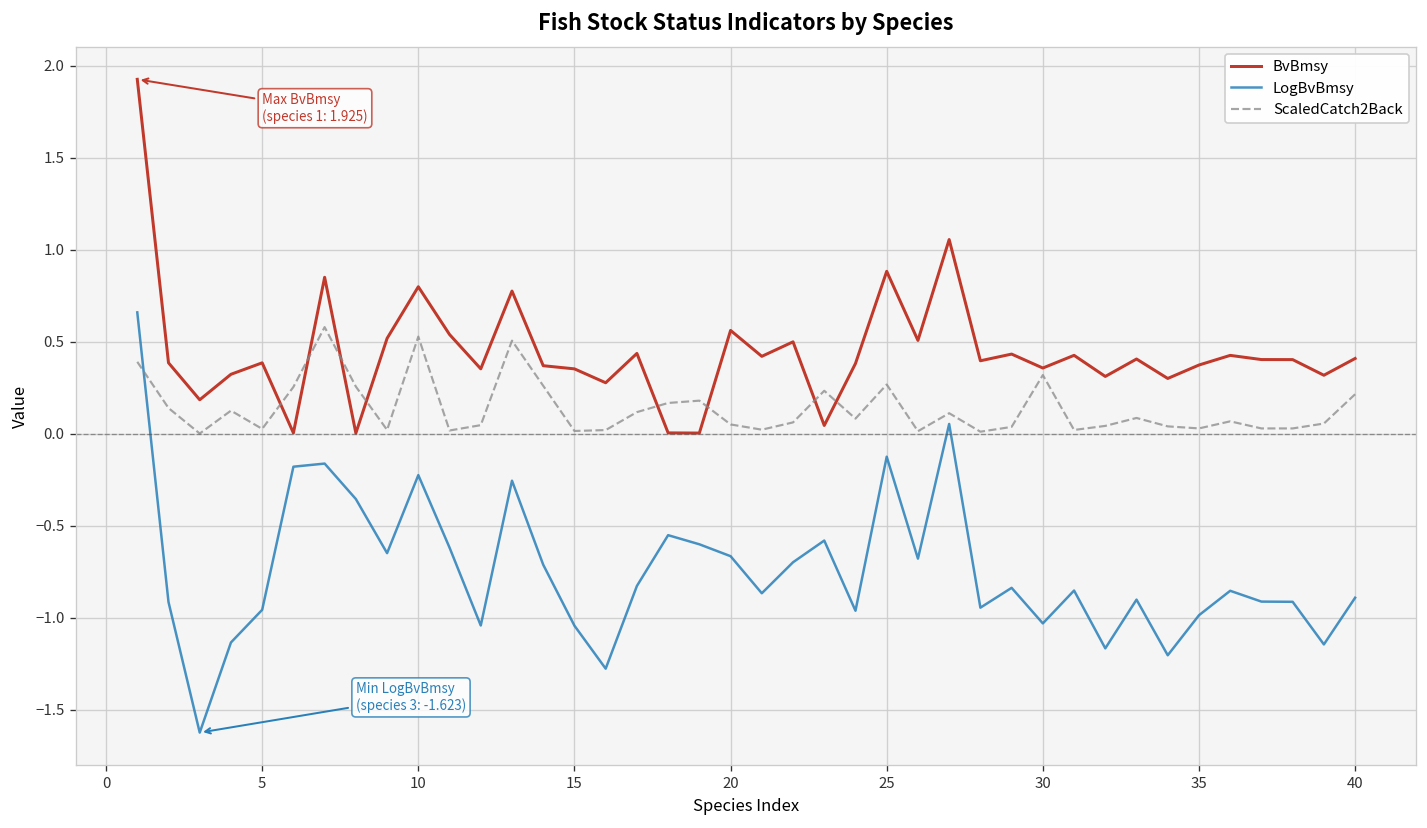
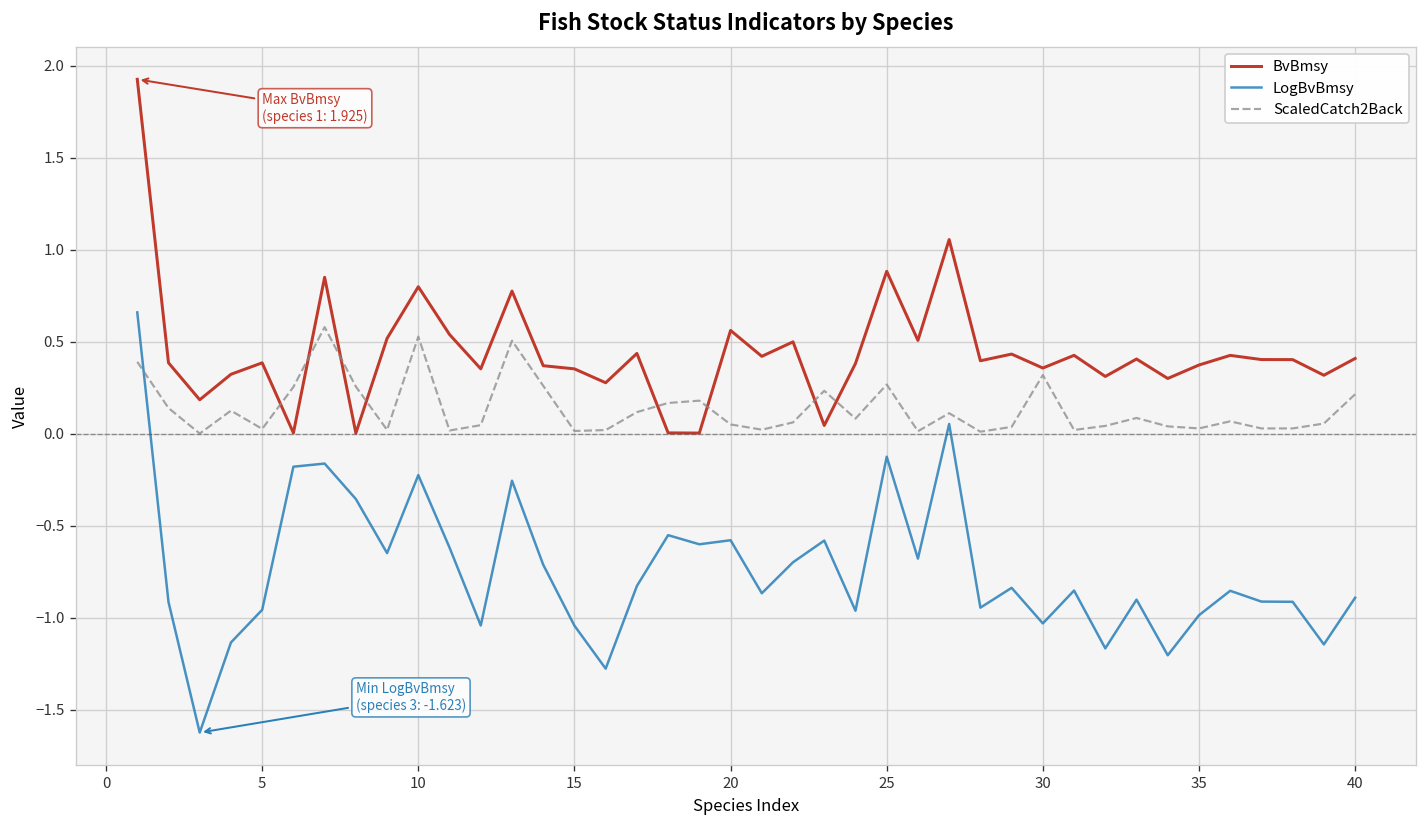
LogBvBmsy, 20: -0.66 -> -0.58
